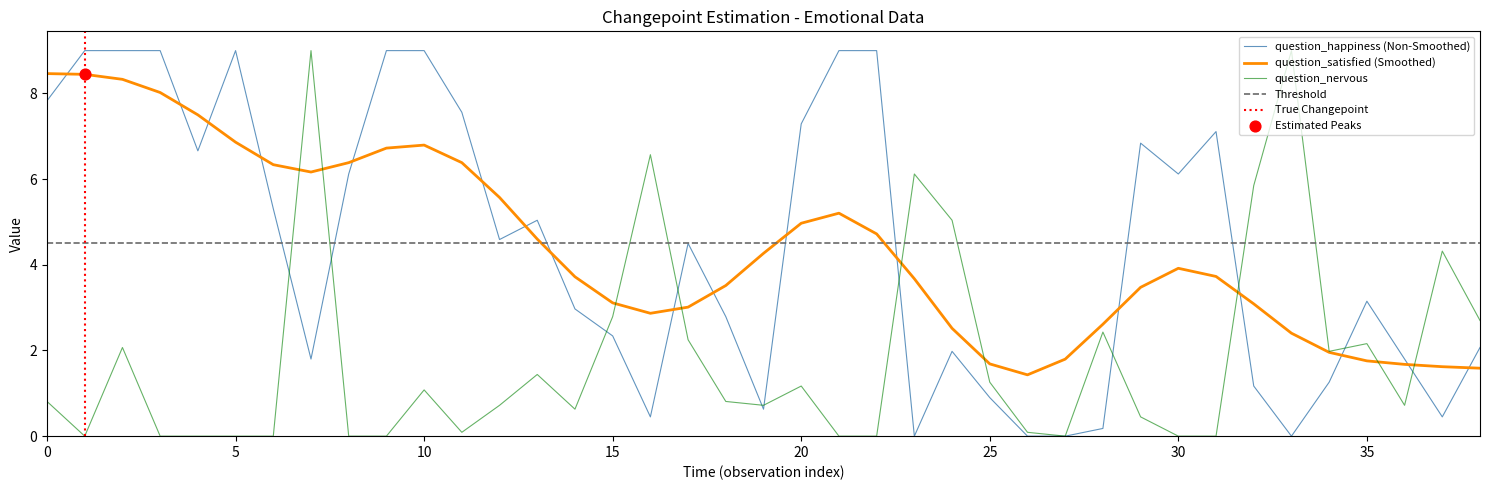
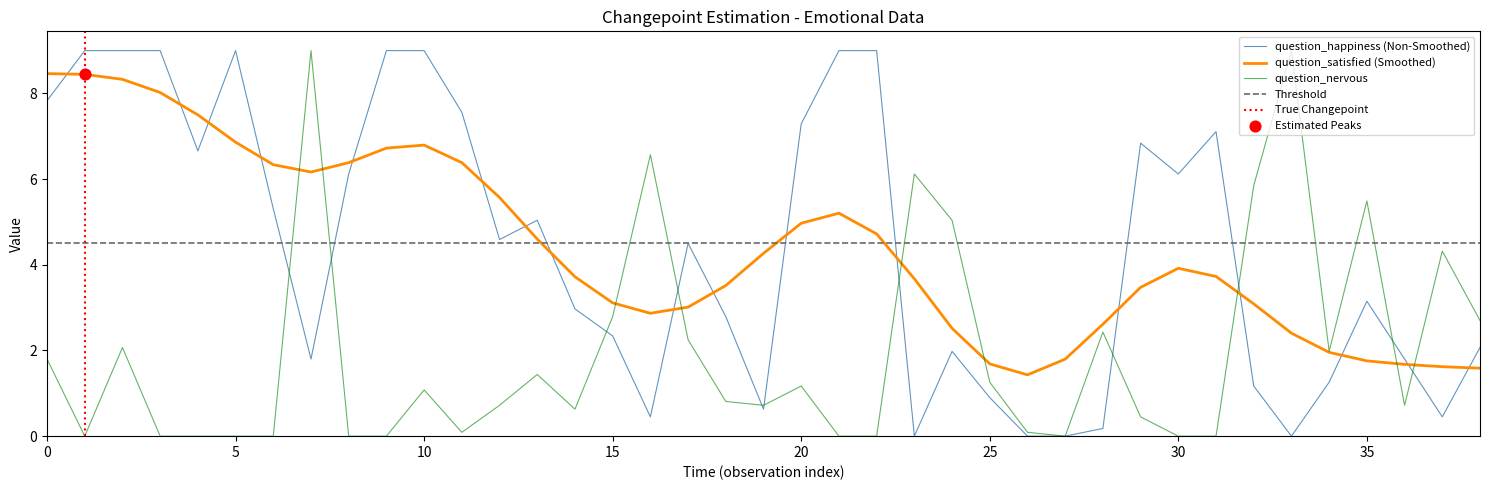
question_nervous, 0: 0.8 -> 1.8
question_nervous, 35: 2.2 -> 5.5
